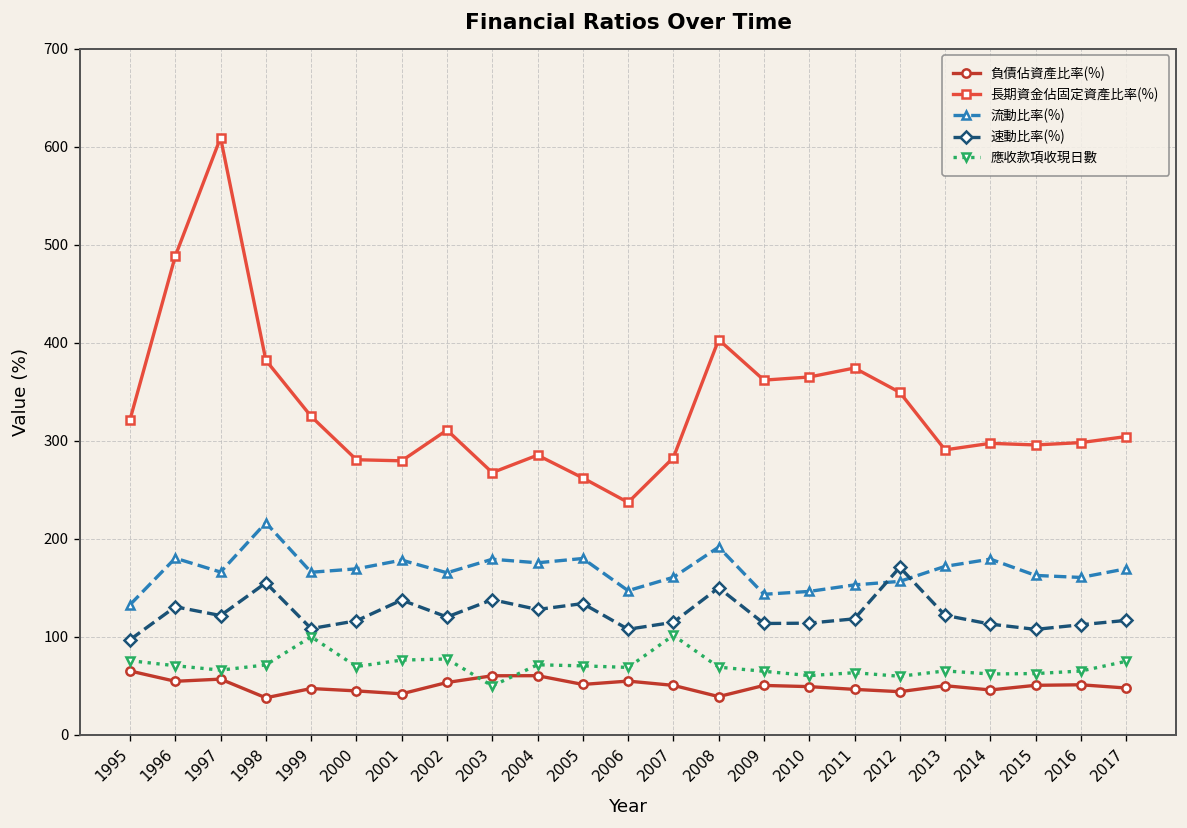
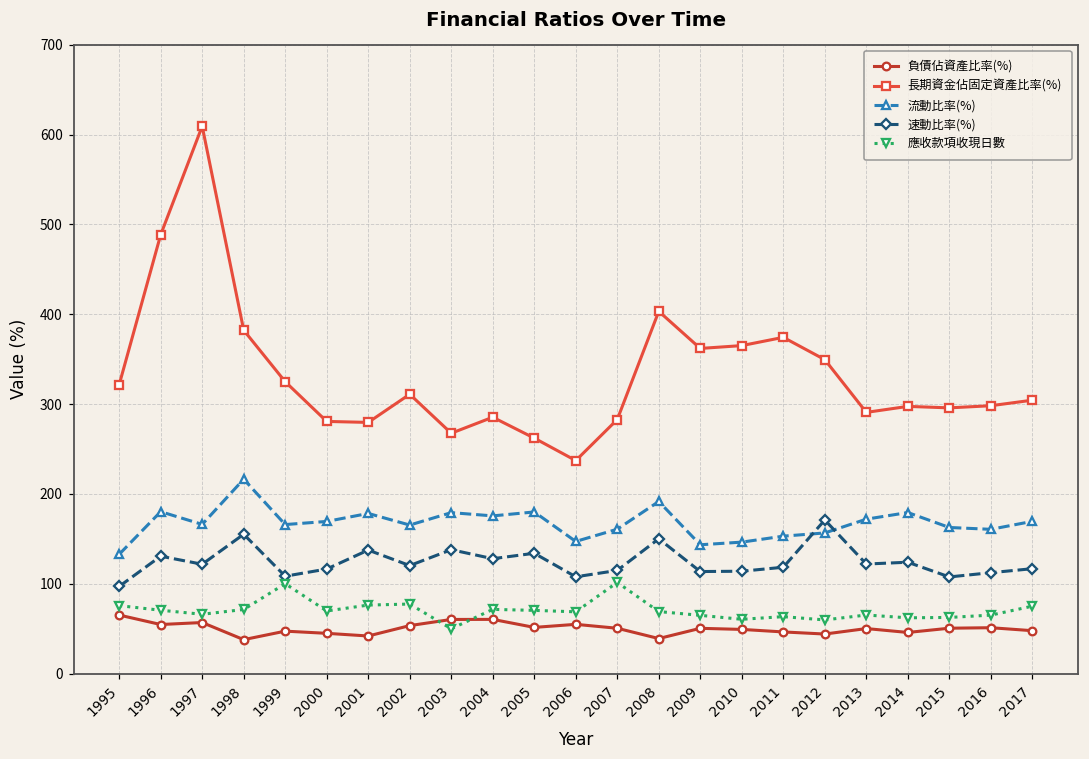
速動比率(%), 2014: 110 -> 120
